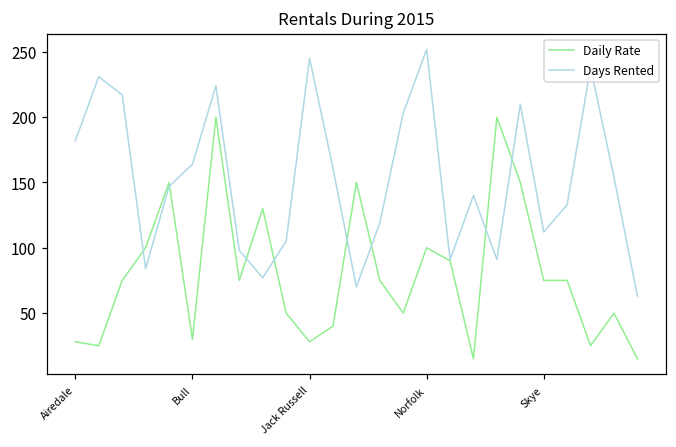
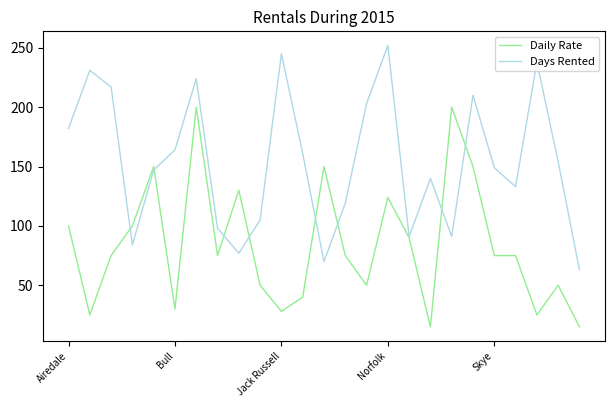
Daily Rate, Airedale: 28 -> 100
Daily Rate, Norfolk: 100 -> 124
Days Rented, Skye: 112 -> 149
